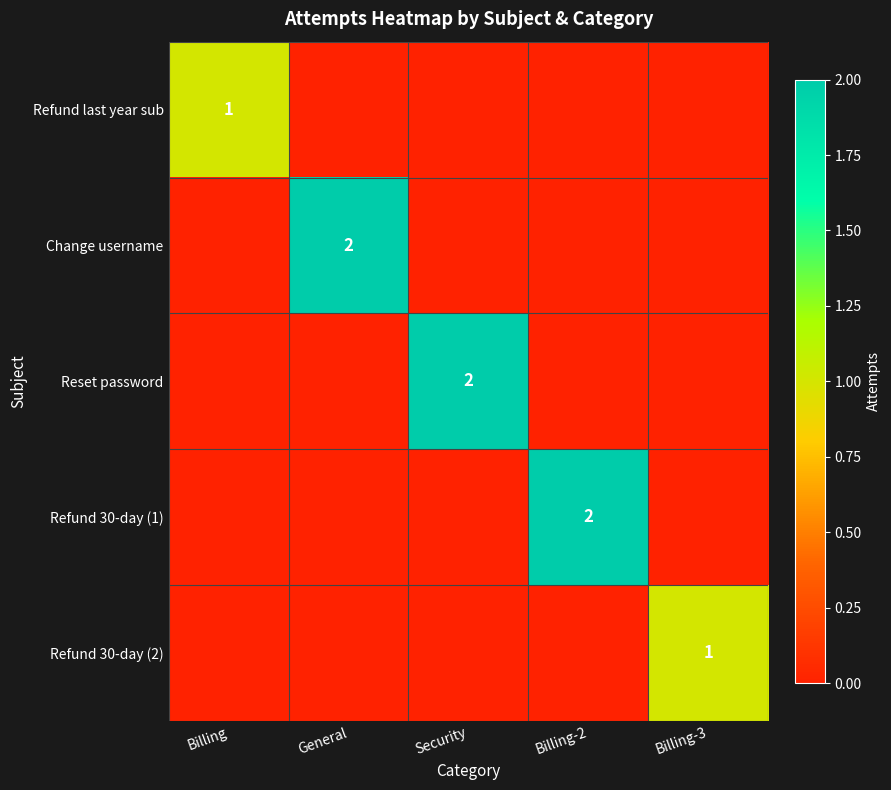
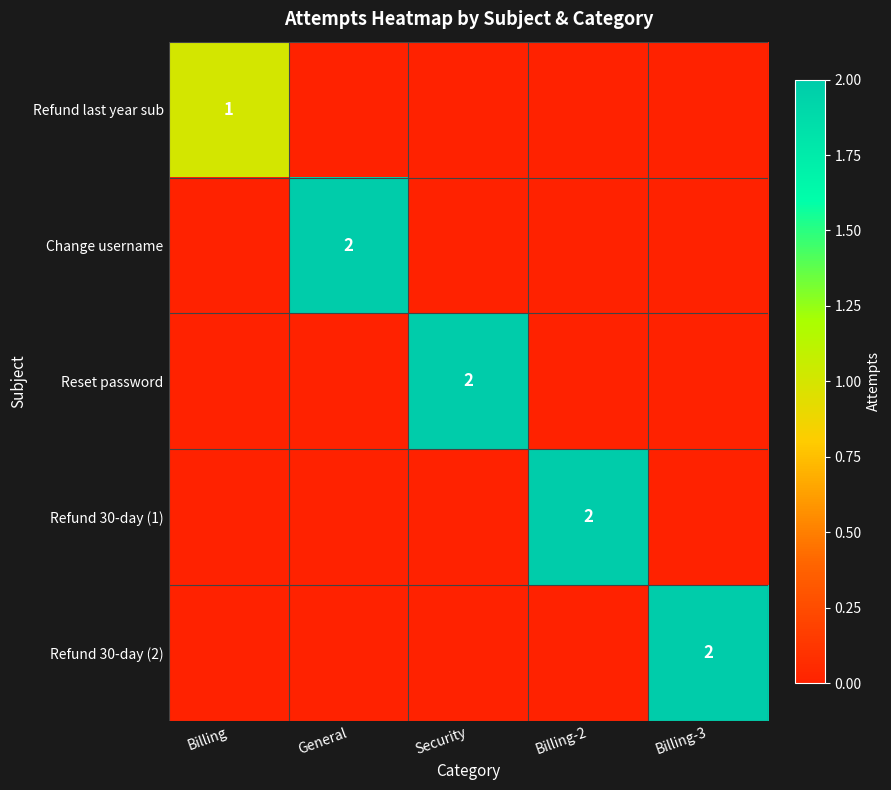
Refund 30-day (2), Billing-3: 1 -> 2
